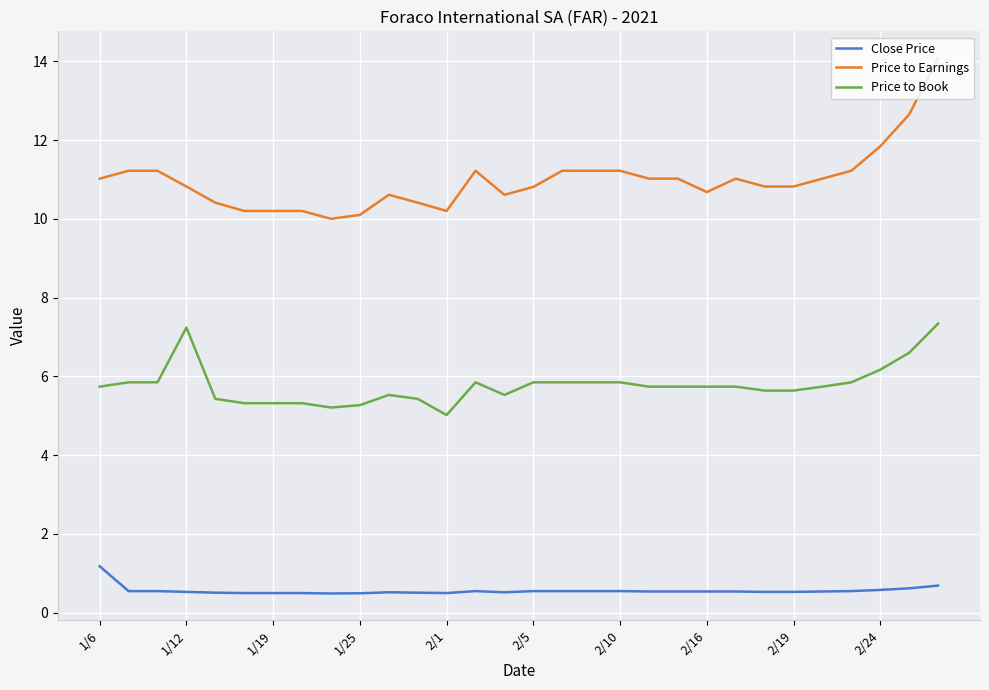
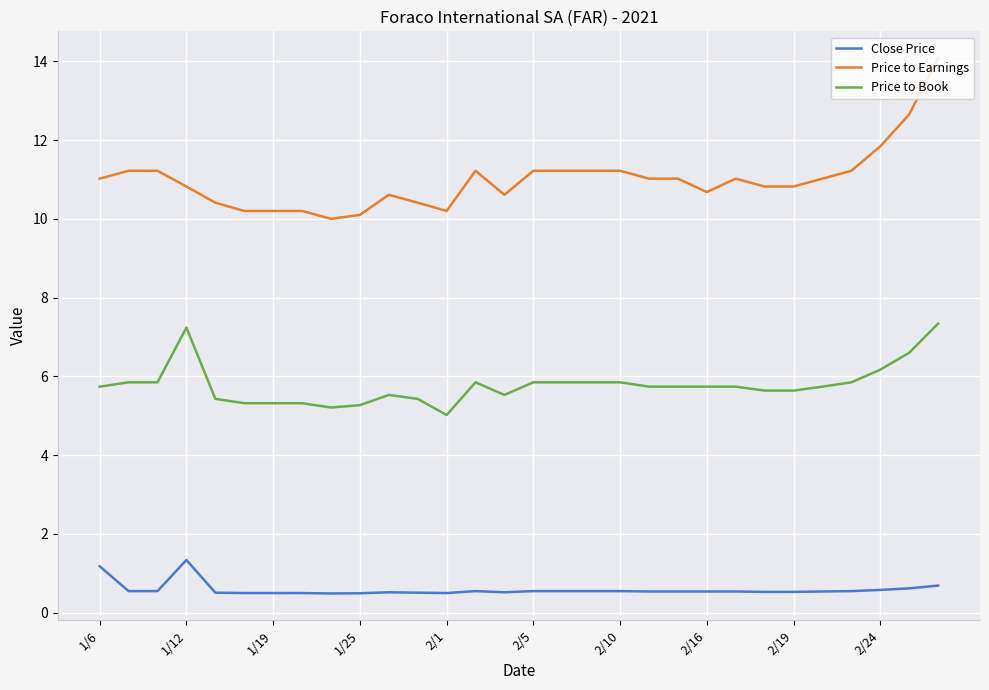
Close Price, 1/12: 0.5 -> 1.3
Price to Earnings, 2/5: 10.8 -> 11.2
